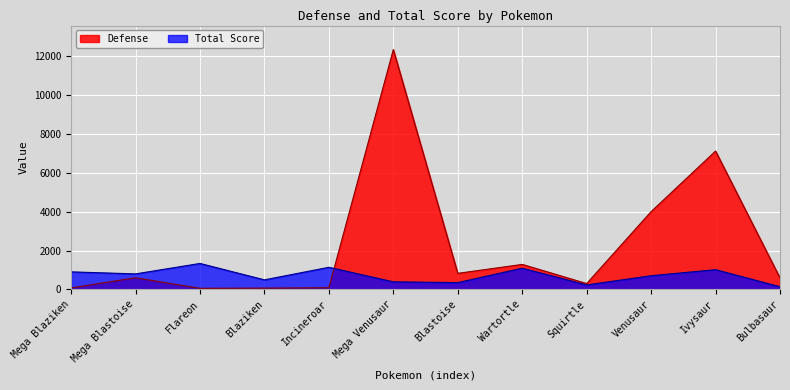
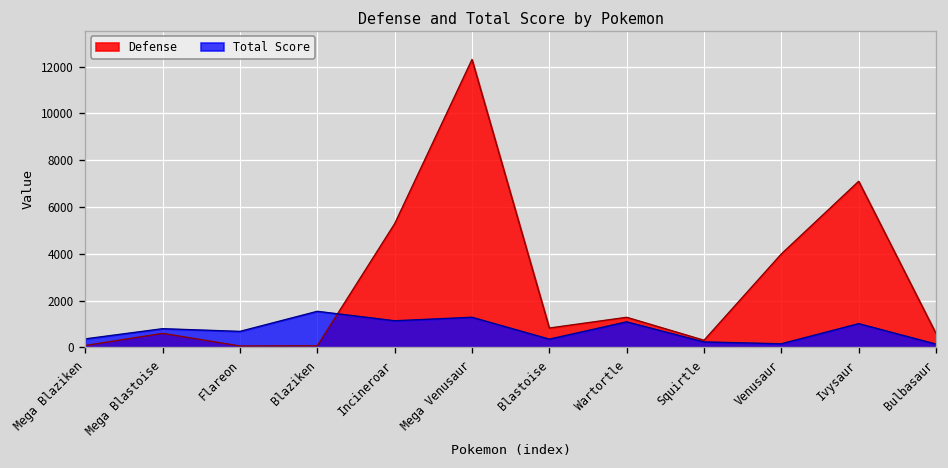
Total Score, Mega Blaziken: 900 -> 400
Total Score, Flareon: 1300 -> 700
Total Score, Blaziken: 500 -> 1500
Defense, Incineroar: 100 -> 5300
Total Score, Mega Venusaur: 400 -> 1300
Total Score, Venusaur: 700 -> 200
